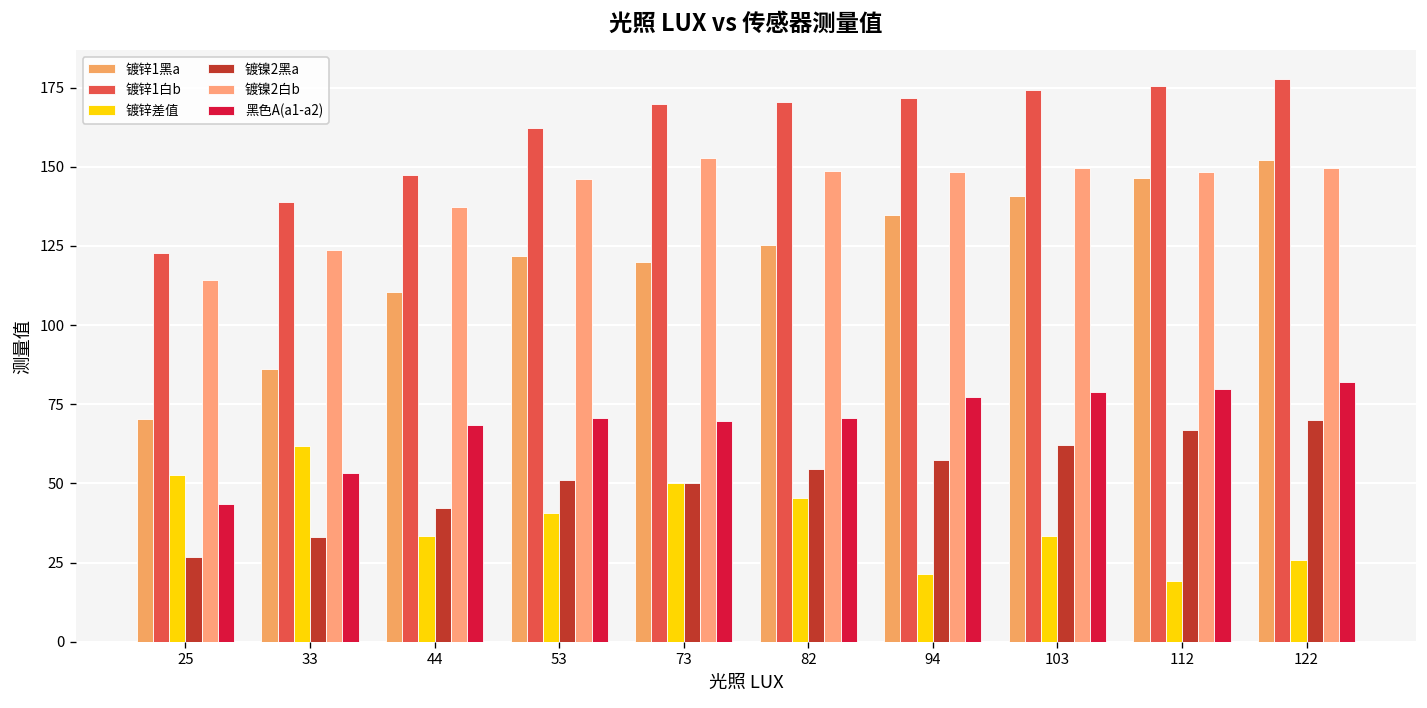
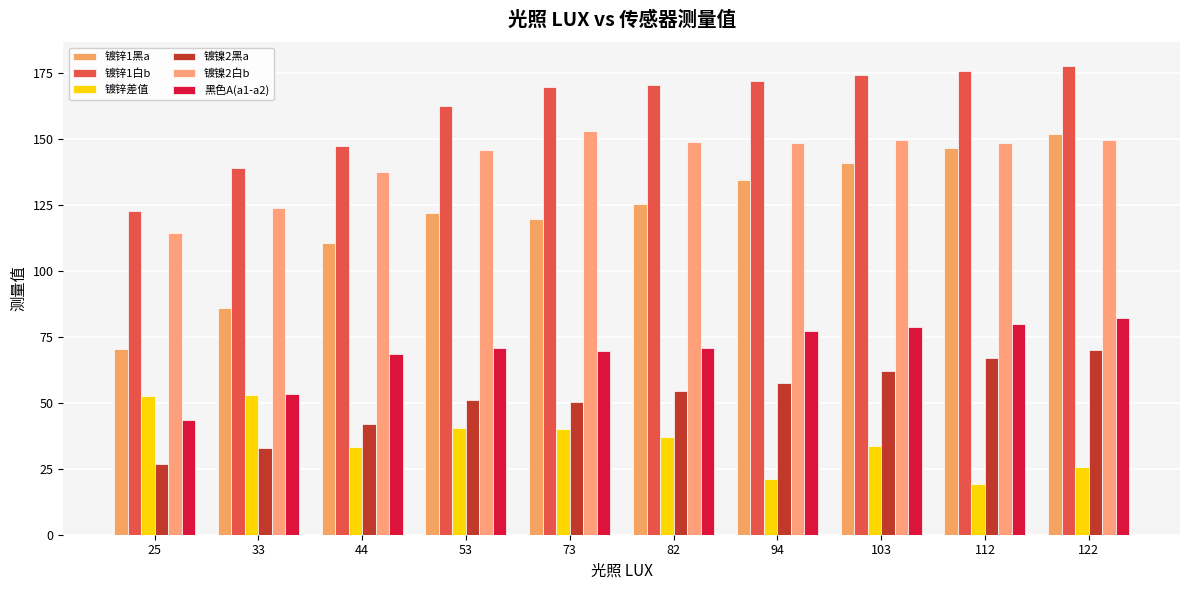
镀锌差值, 33: 62 -> 53
镀锌差值, 73: 50 -> 40
镀锌差值, 82: 45 -> 37
